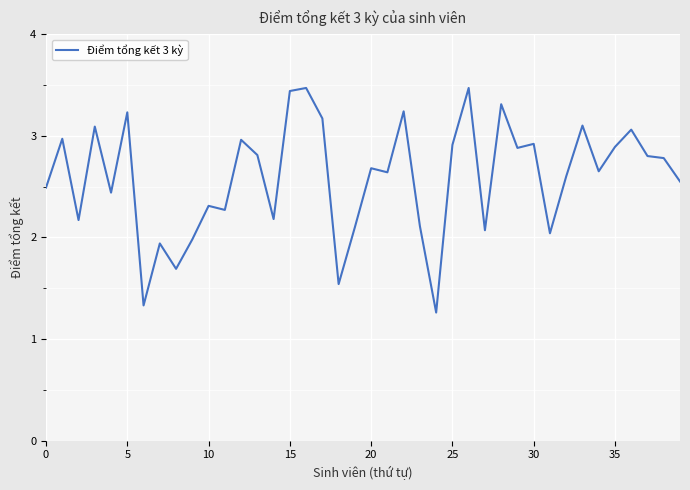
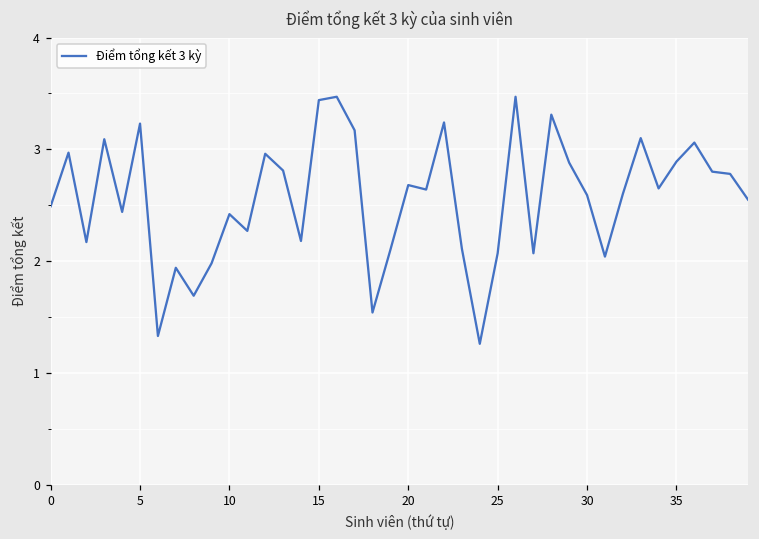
10: 2.31 -> 2.42
25: 2.91 -> 2.07
30: 2.92 -> 2.59
